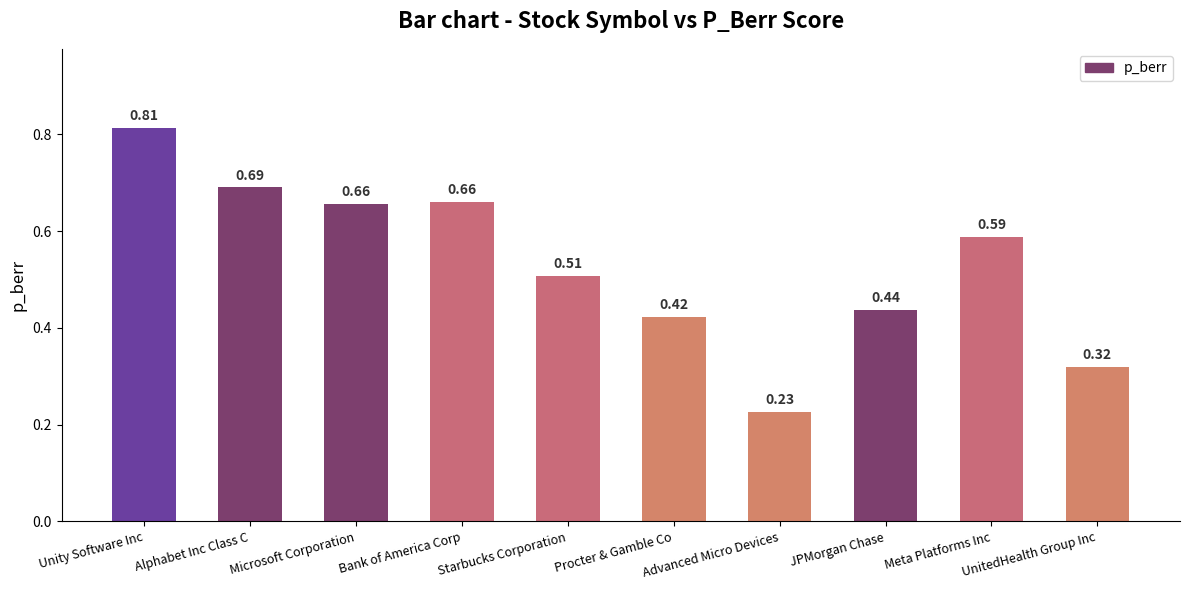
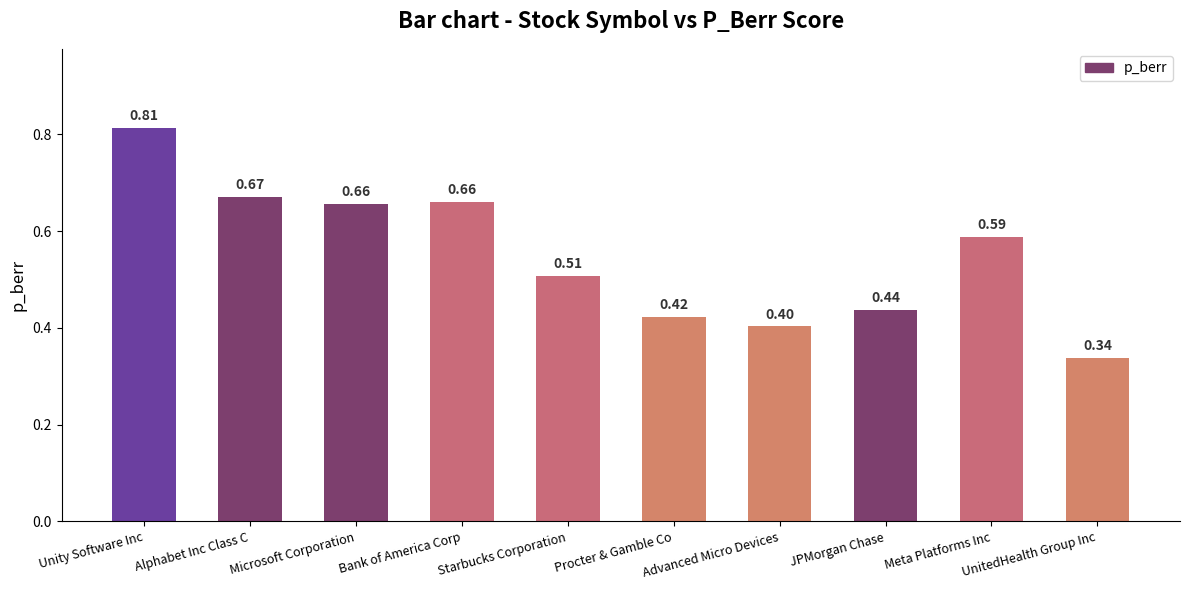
Alphabet Inc Class C: 0.69 -> 0.67
Advanced Micro Devices: 0.23 -> 0.40
UnitedHealth Group Inc: 0.32 -> 0.34
